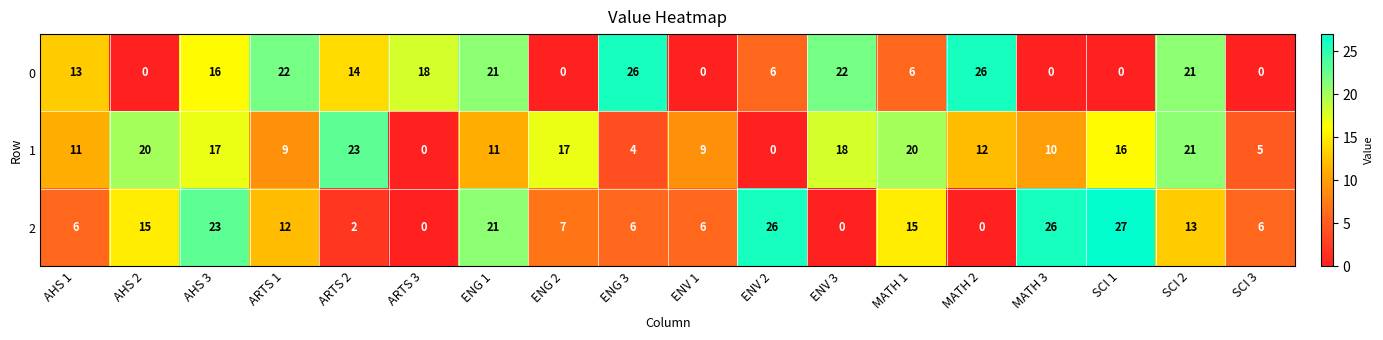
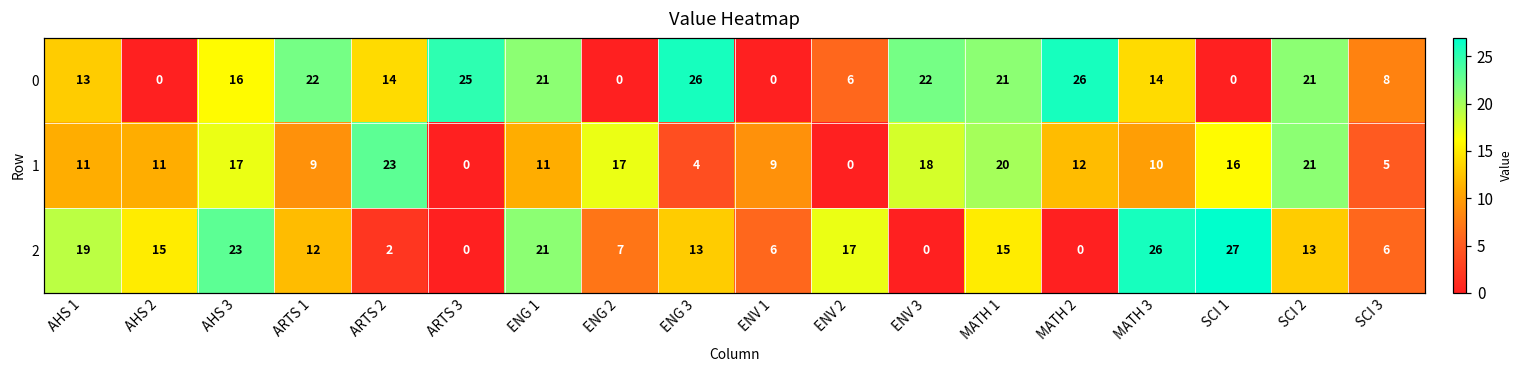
0, ARTS 3: 18 -> 25
0, MATH 1: 6 -> 21
0, MATH 3: 0 -> 14
0, SCI 3: 0 -> 8
1, AHS 2: 20 -> 11
2, AHS 1: 6 -> 19
2, ENG 3: 6 -> 13
2, ENV 2: 26 -> 17
